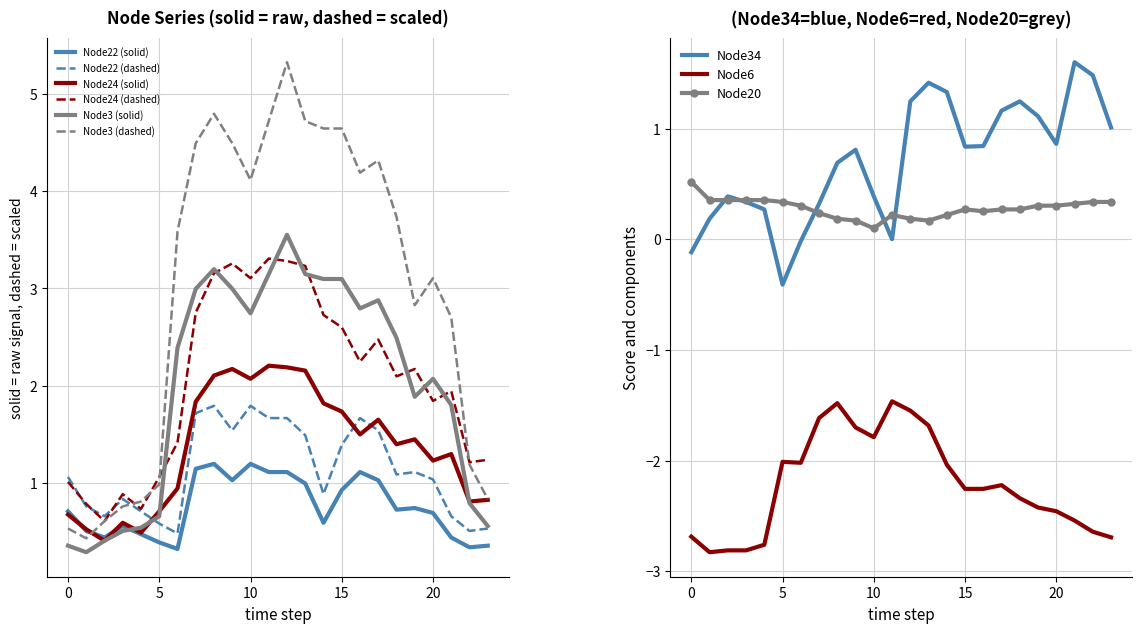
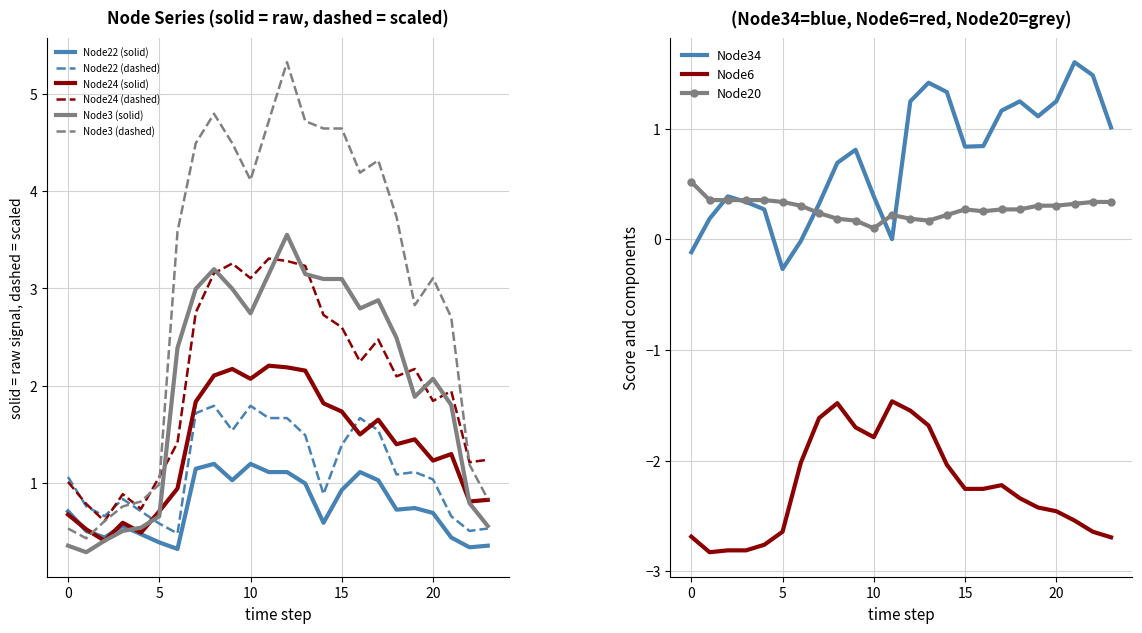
(Node34=blue, Node6=red, Node20=grey), Node34, 5: -0.41 -> -0.27
(Node34=blue, Node6=red, Node20=grey), Node6, 5: -2.01 -> -2.64
(Node34=blue, Node6=red, Node20=grey), Node34, 20: 0.86 -> 1.25
